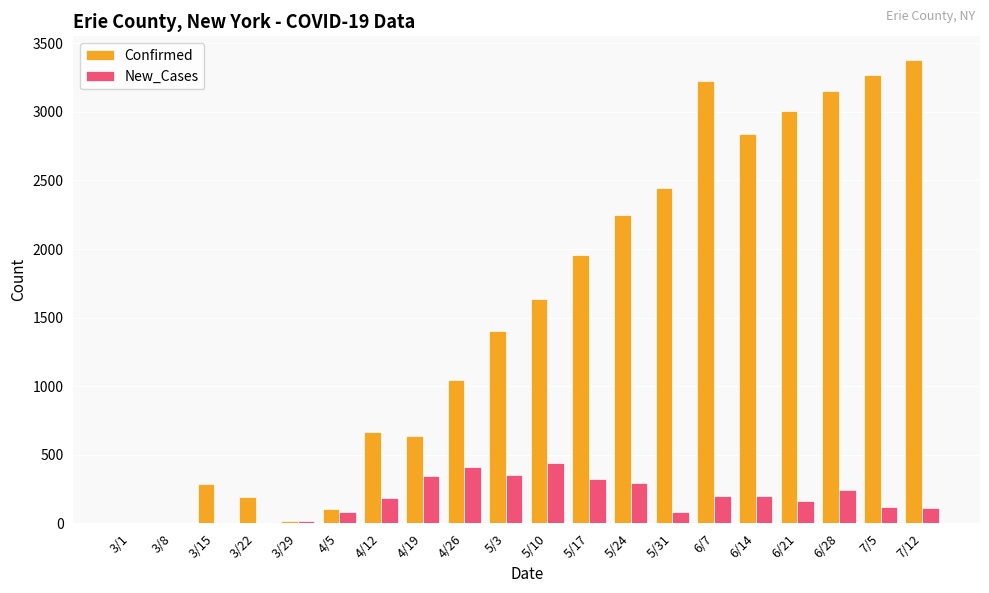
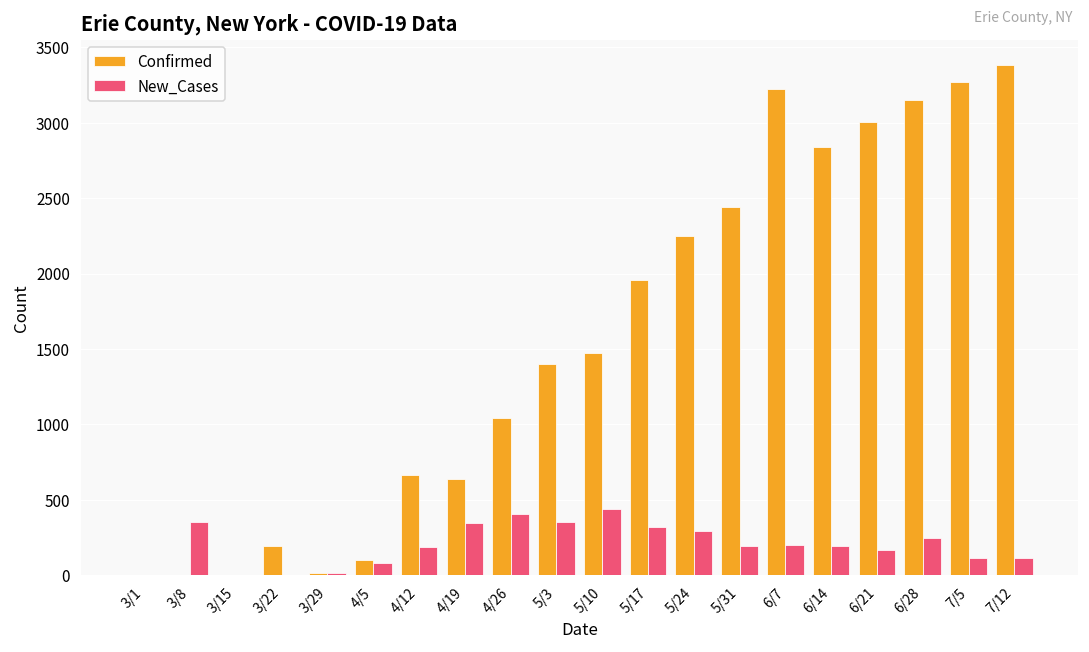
New_Cases, 3/8: 0 -> 350
Confirmed, 3/15: 290 -> 0
Confirmed, 5/10: 1640 -> 1480
New_Cases, 5/31: 90 -> 190
